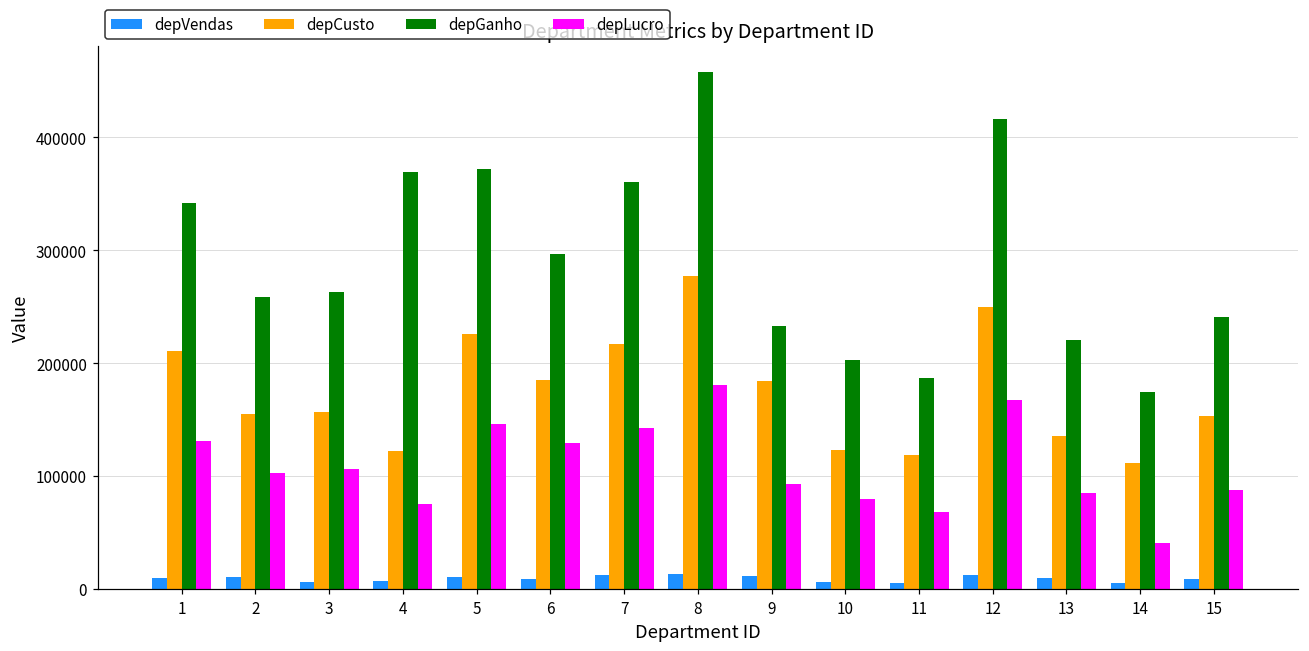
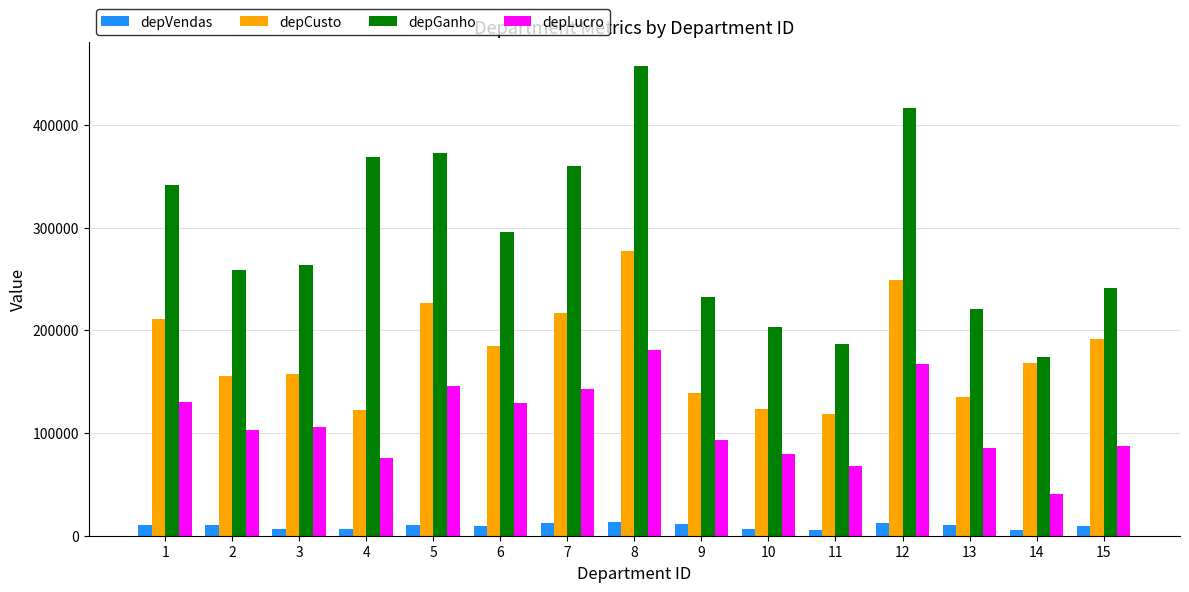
depCusto, 9: 184000 -> 139000
depCusto, 14: 112000 -> 168000
depCusto, 15: 154000 -> 191000
